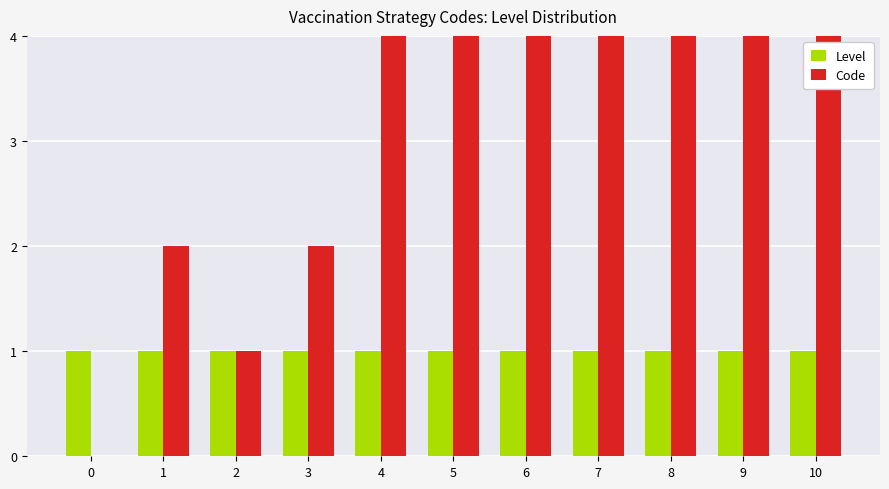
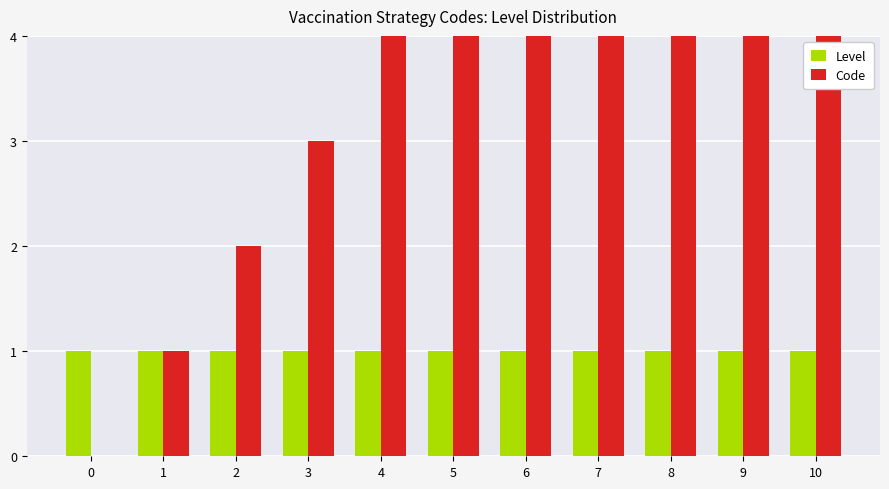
Code, 1: 2 -> 1
Code, 2: 1 -> 2
Code, 3: 2 -> 3
